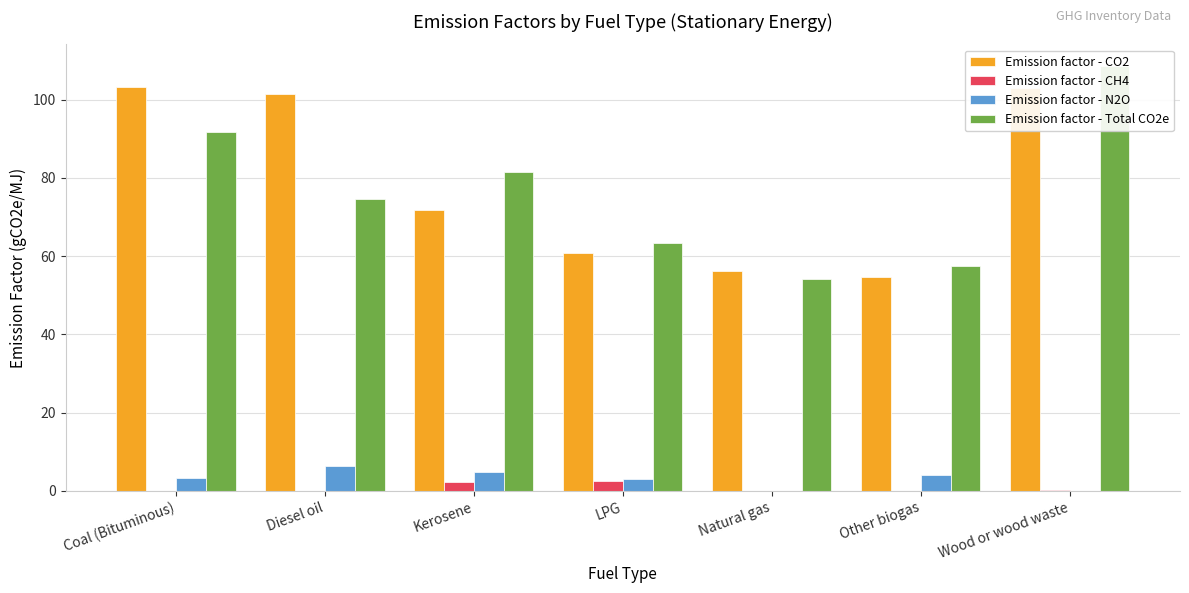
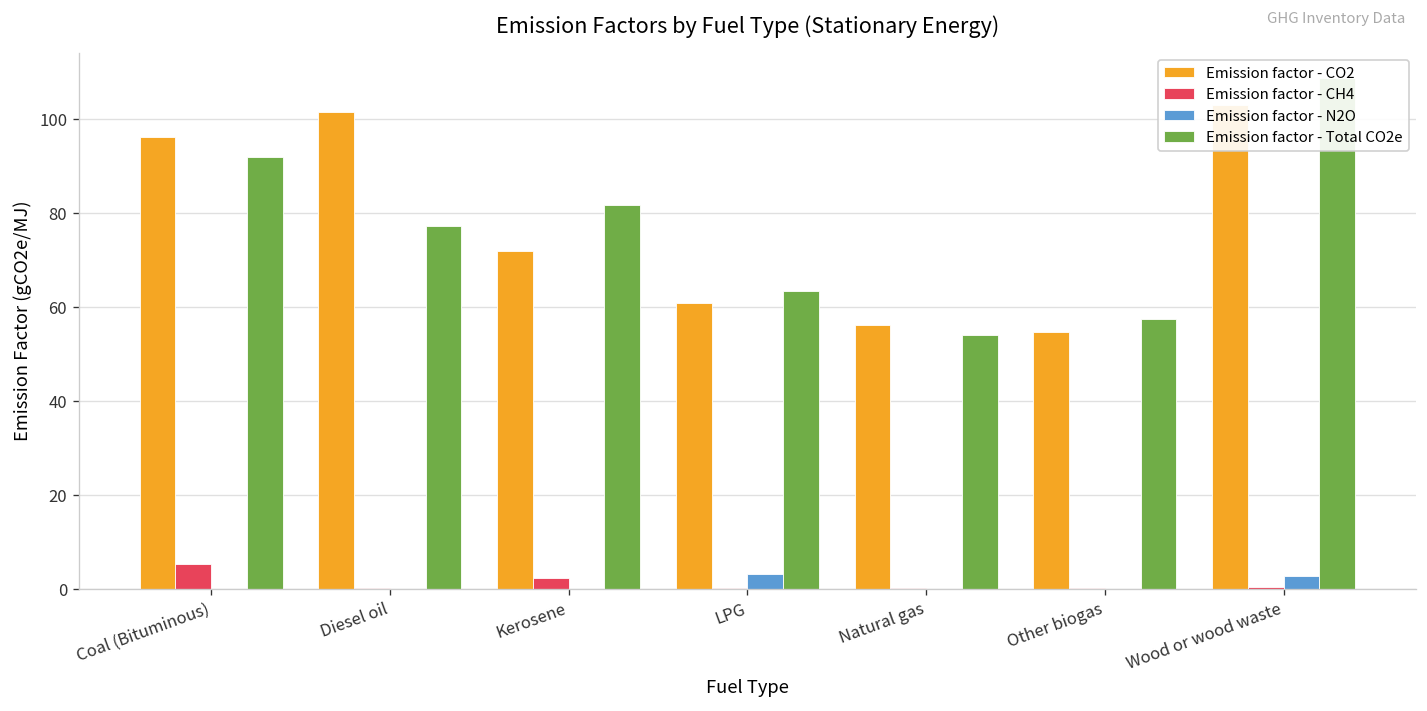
Emission factor - CO2, Coal (Bituminous): 103 -> 96
Emission factor - CH4, Coal (Bituminous): 0 -> 5
Emission factor - N2O, Coal (Bituminous): 3 -> 0
Emission factor - N2O, Diesel oil: 6 -> 0
Emission factor - Total CO2e, Diesel oil: 75 -> 77
Emission factor - N2O, Kerosene: 5 -> 0
Emission factor - CH4, LPG: 2 -> 0
Emission factor - N2O, Other biogas: 4 -> 0
Emission factor - N2O, Wood or wood waste: 0 -> 3
